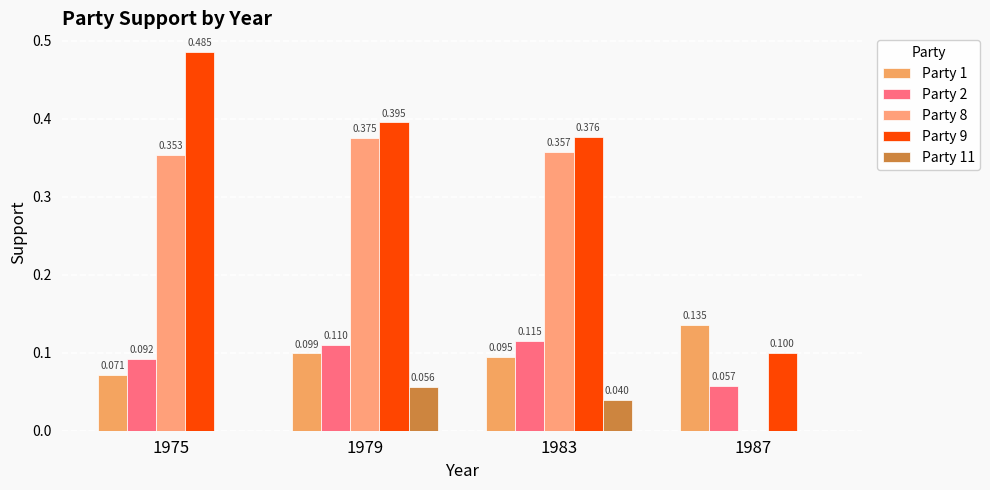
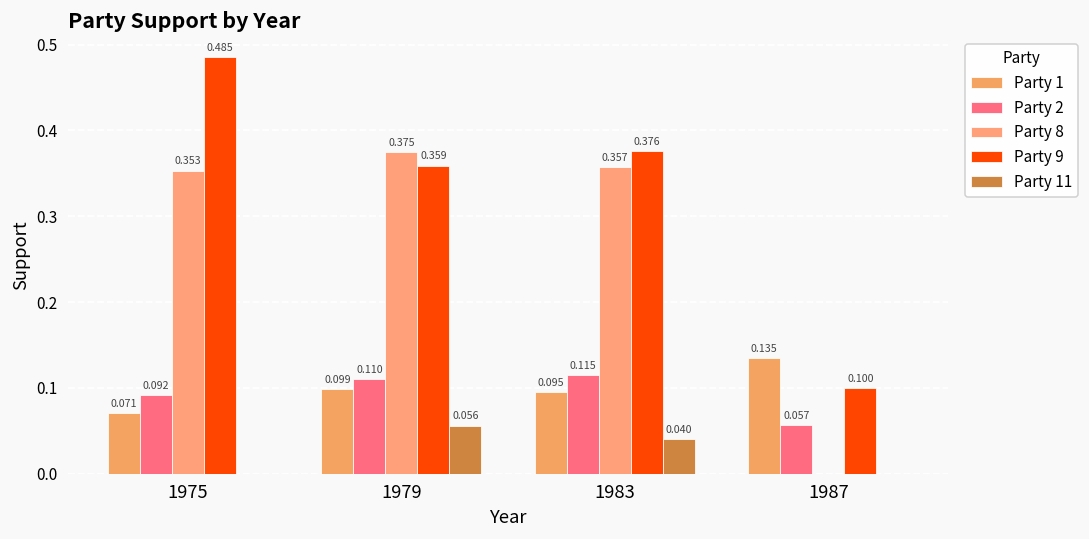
Party 9, 1979: 0.395 -> 0.359
